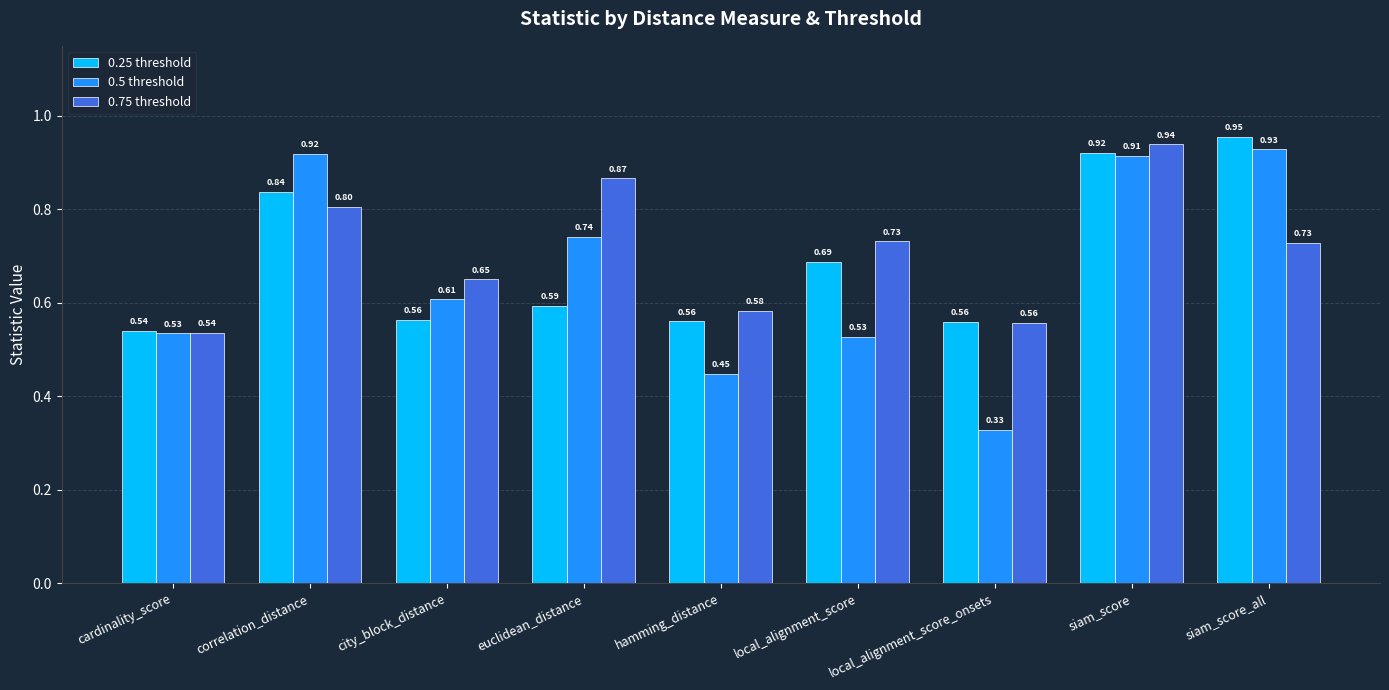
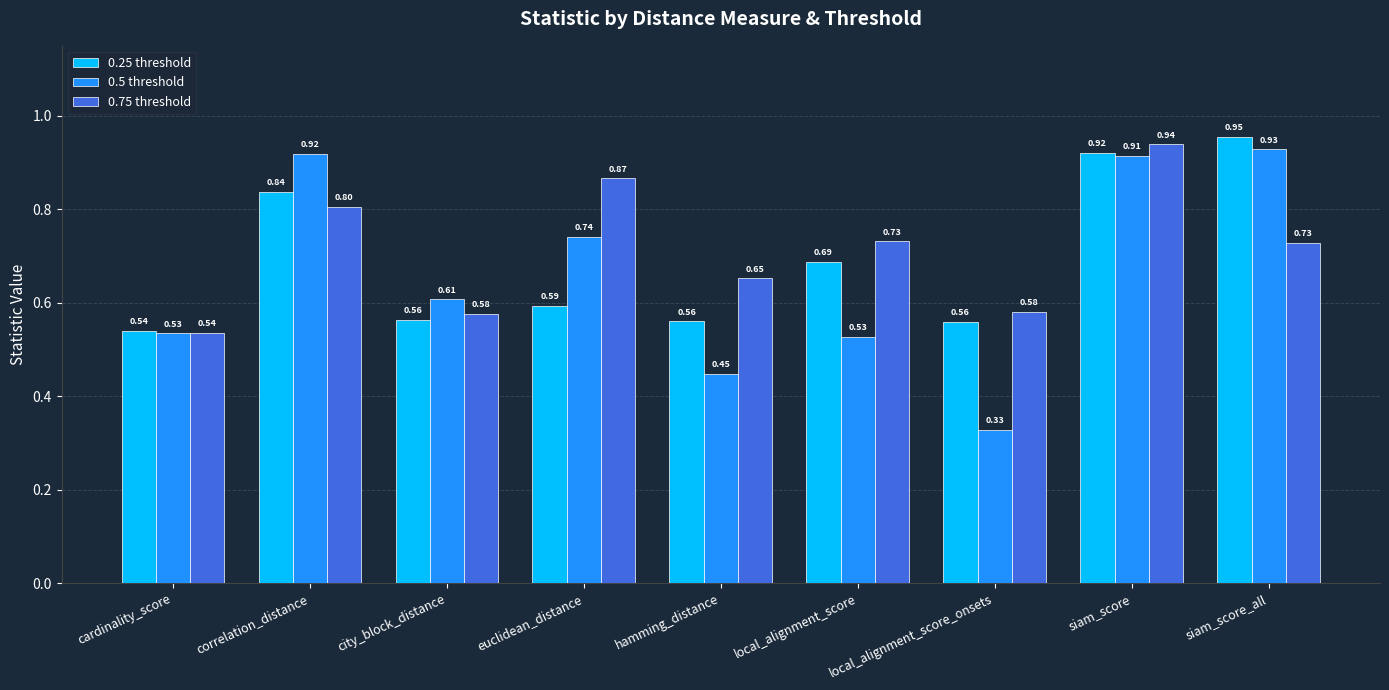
0.75 threshold, city_block_distance: 0.65 -> 0.58
0.75 threshold, hamming_distance: 0.58 -> 0.65
0.75 threshold, local_alignment_score_onsets: 0.56 -> 0.58
